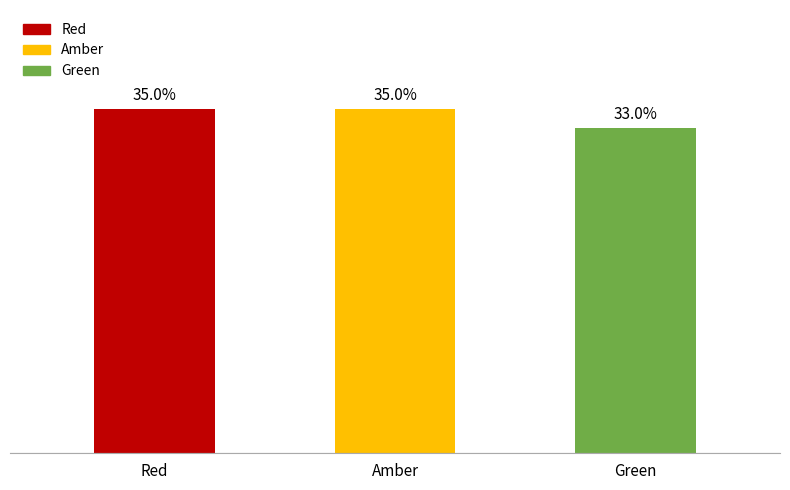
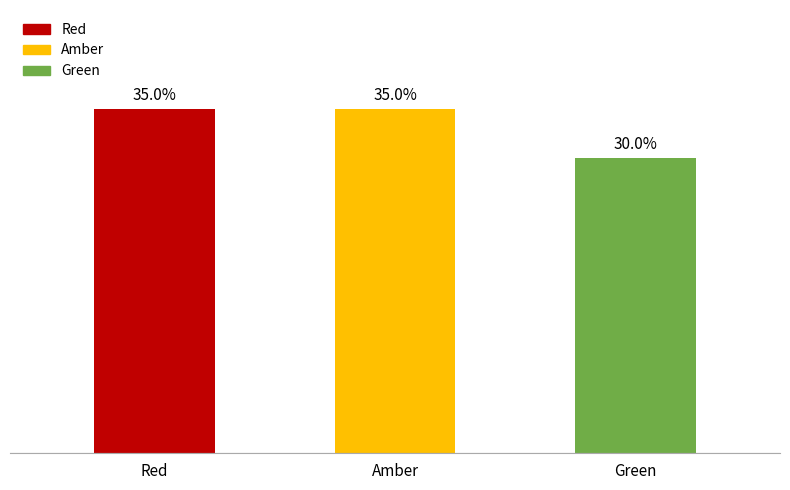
Green: 33.0% -> 30.0%
